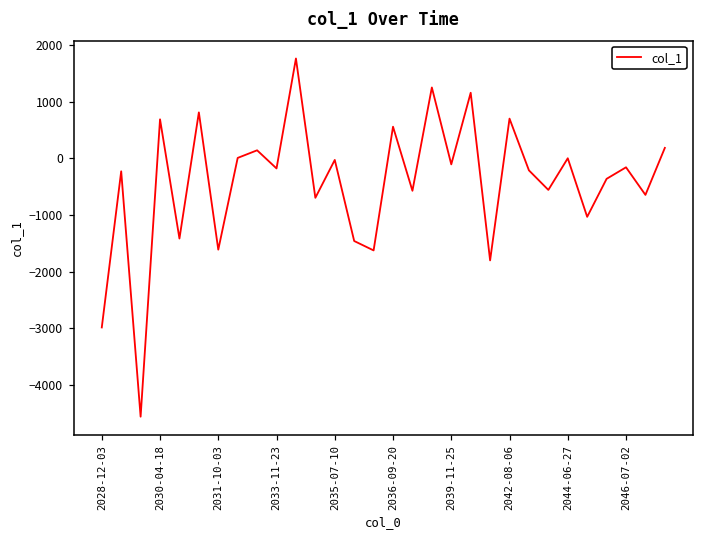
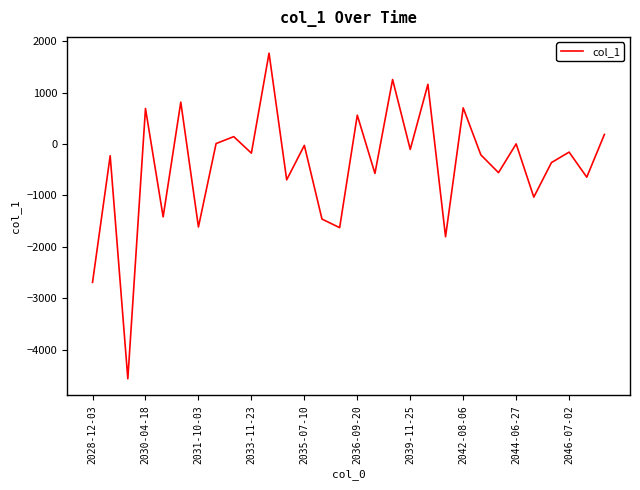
2028-12-03: -3000 -> -2700
